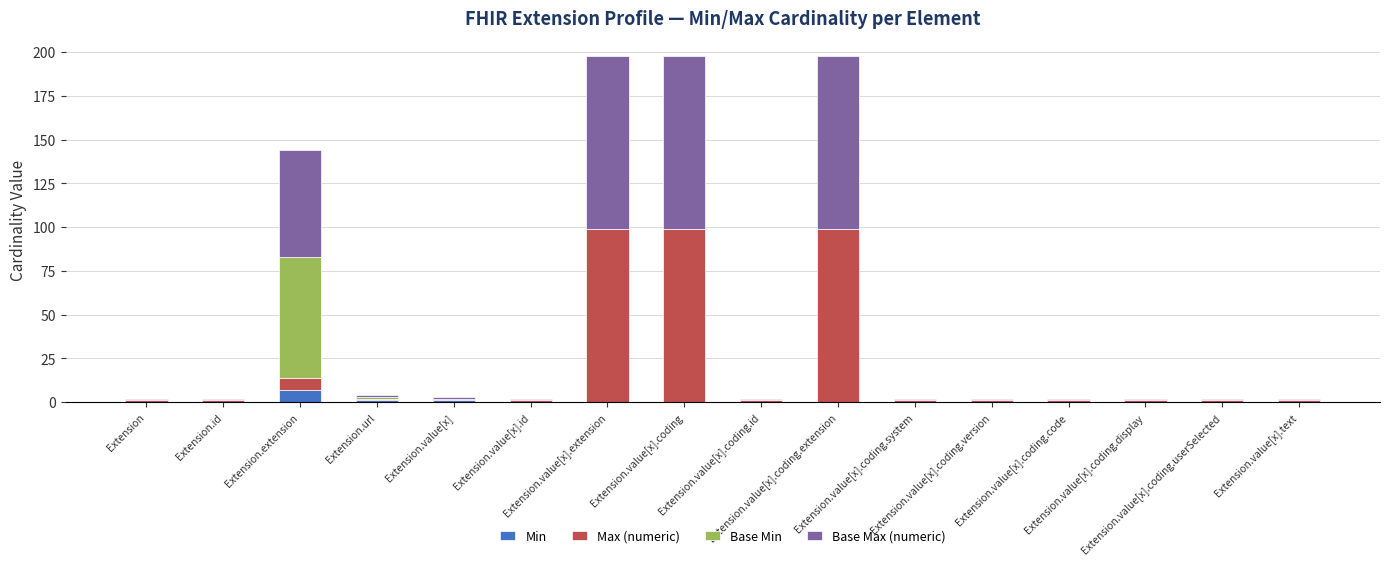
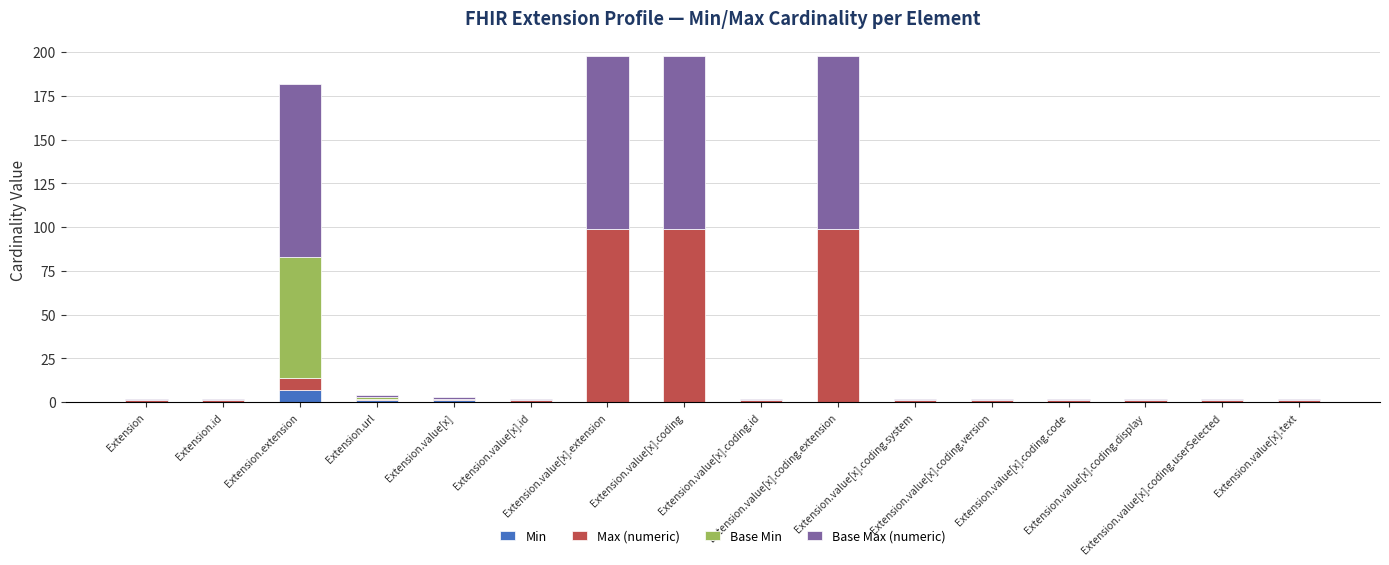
Base Max (numeric), Extension.extension: 61 -> 99
